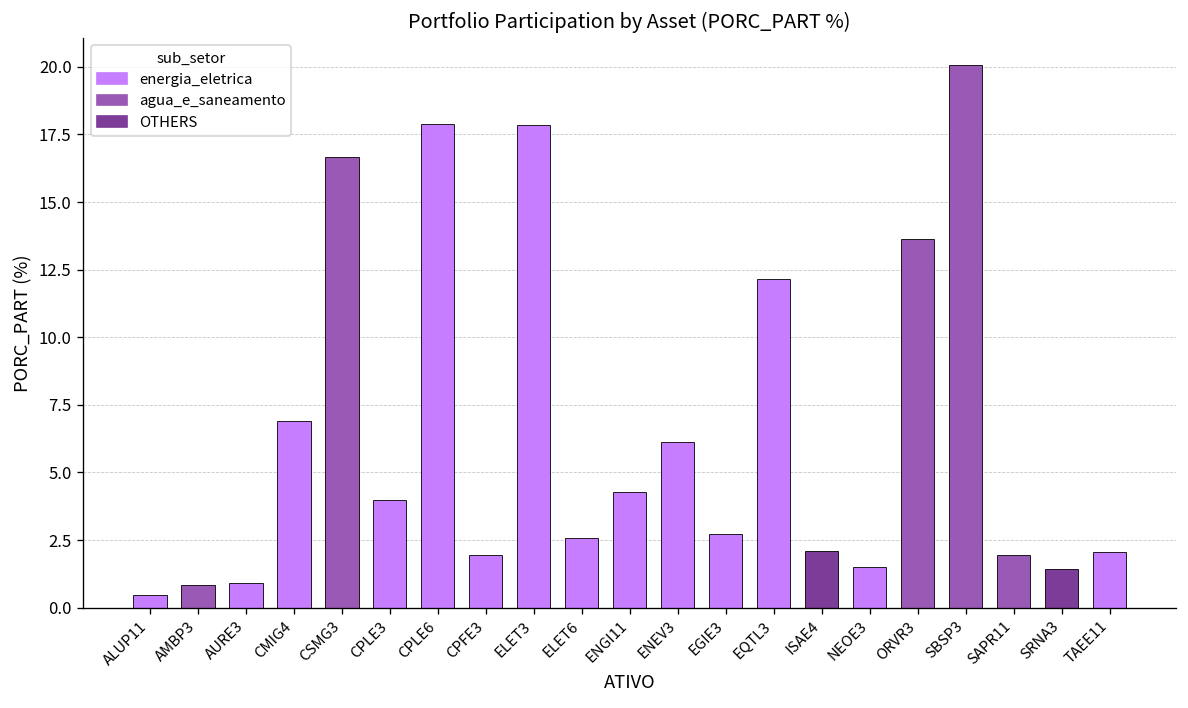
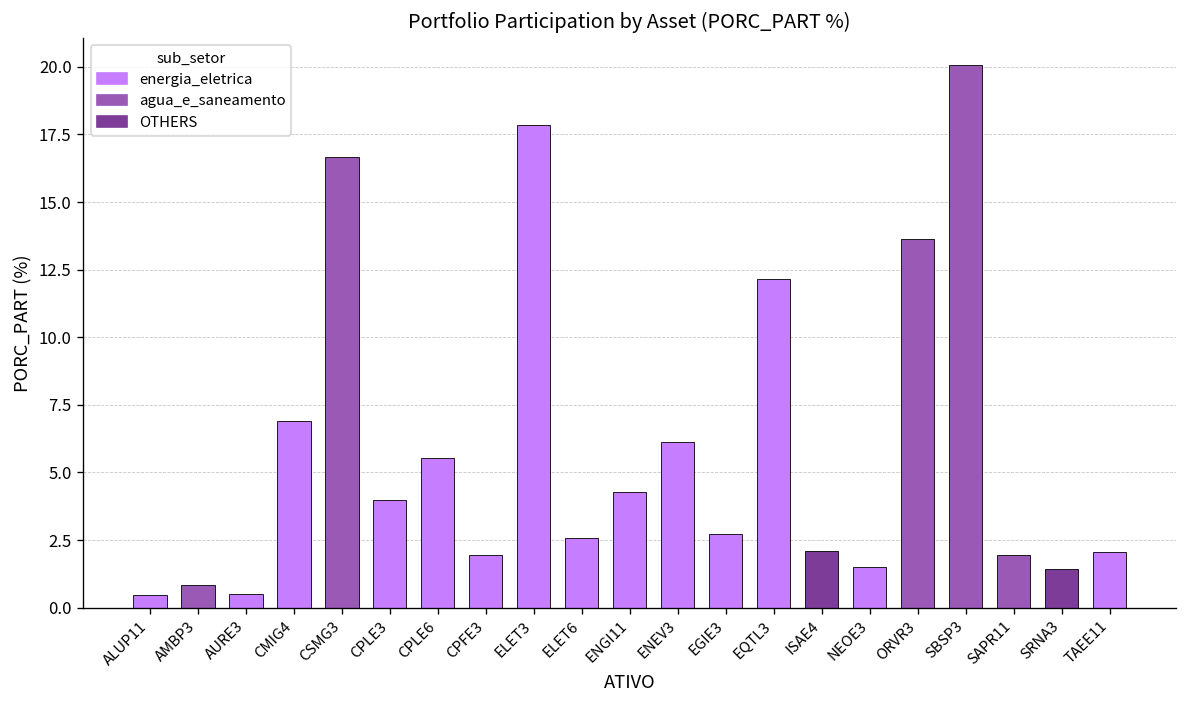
AURE3: 0.9 -> 0.5
CPLE6: 17.9 -> 5.5
